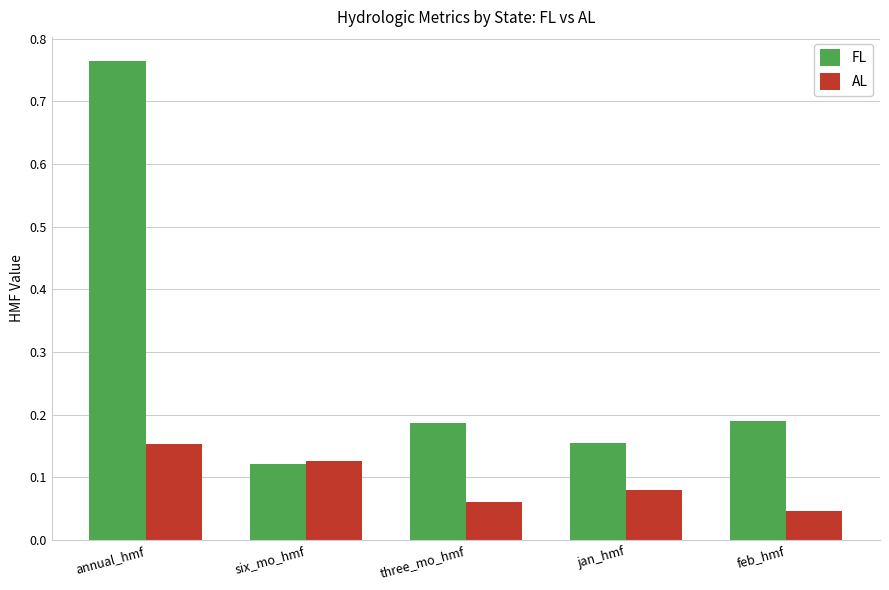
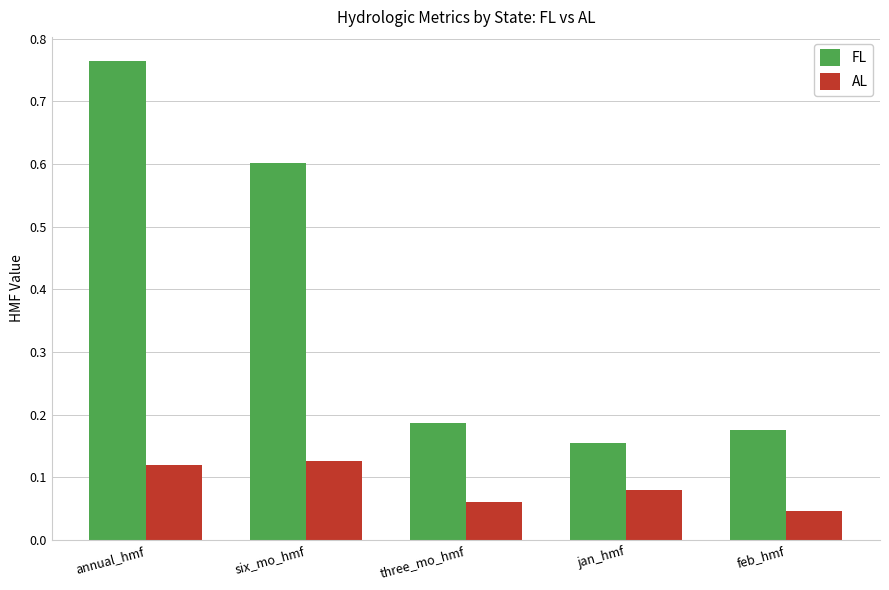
AL, annual_hmf: 0.15 -> 0.12
FL, six_mo_hmf: 0.12 -> 0.60
FL, feb_hmf: 0.19 -> 0.18
